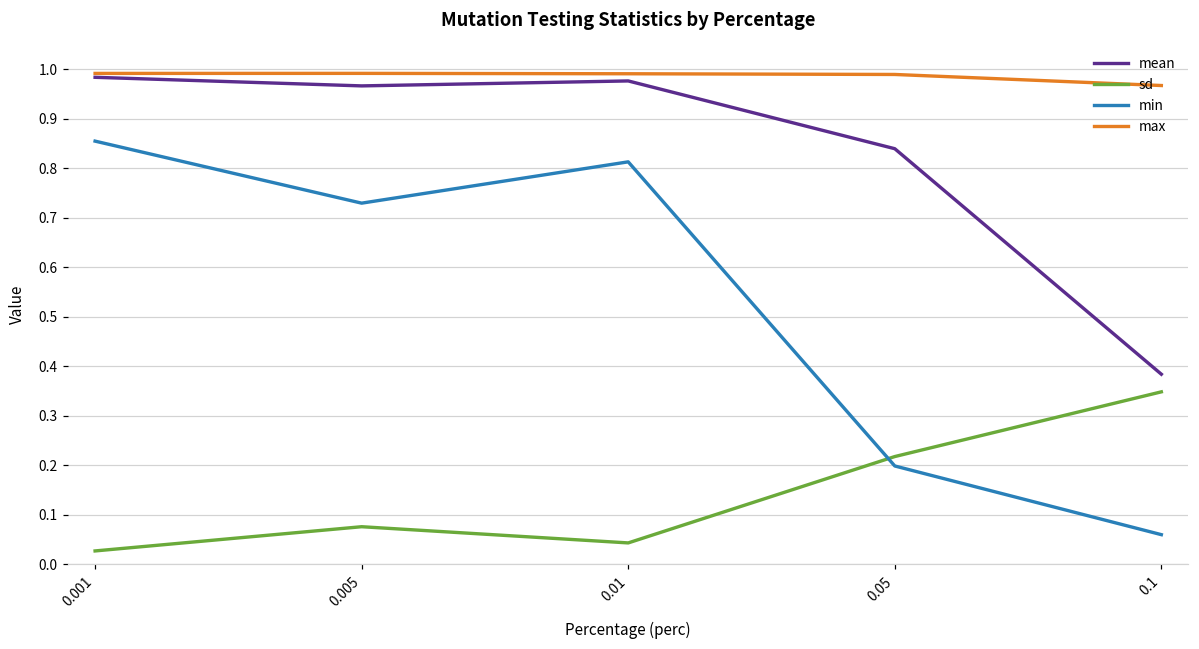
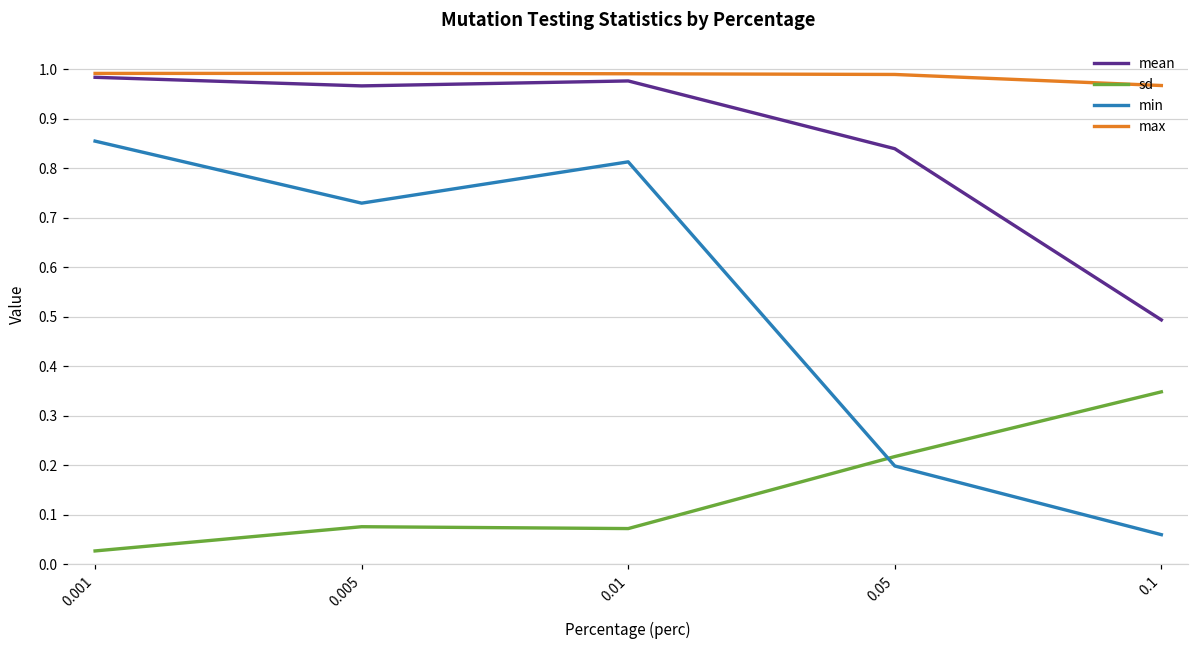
sd, 0.01: 0.04 -> 0.07
mean, 0.1: 0.38 -> 0.49
